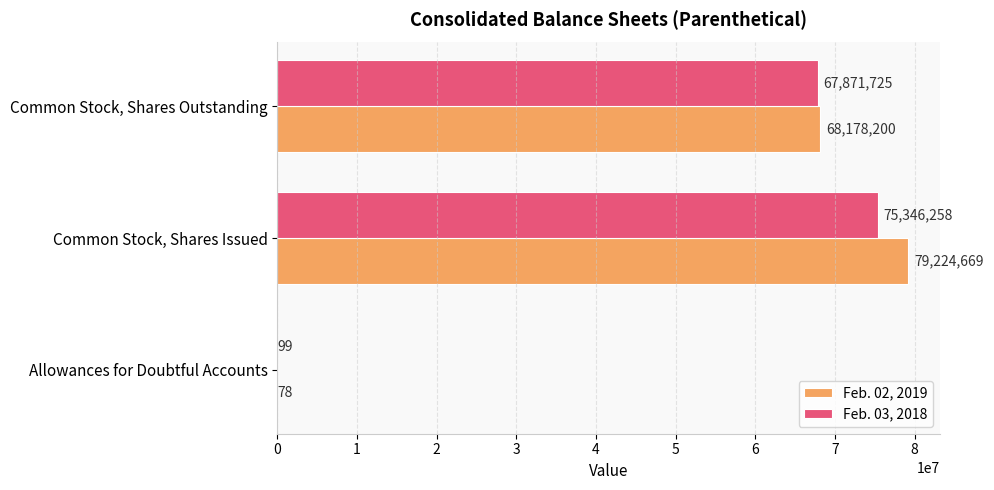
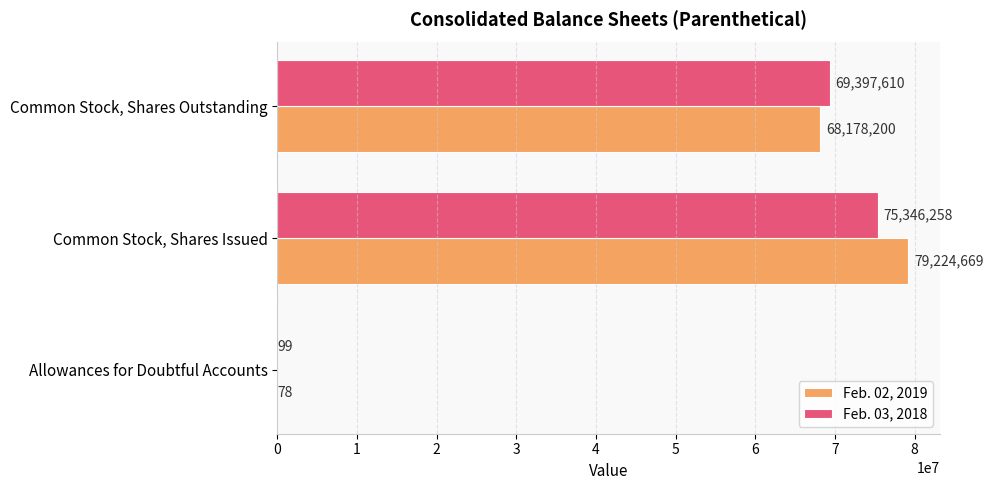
Feb. 03, 2018, Common Stock, Shares Outstanding: 67,871,725 -> 69,397,610
